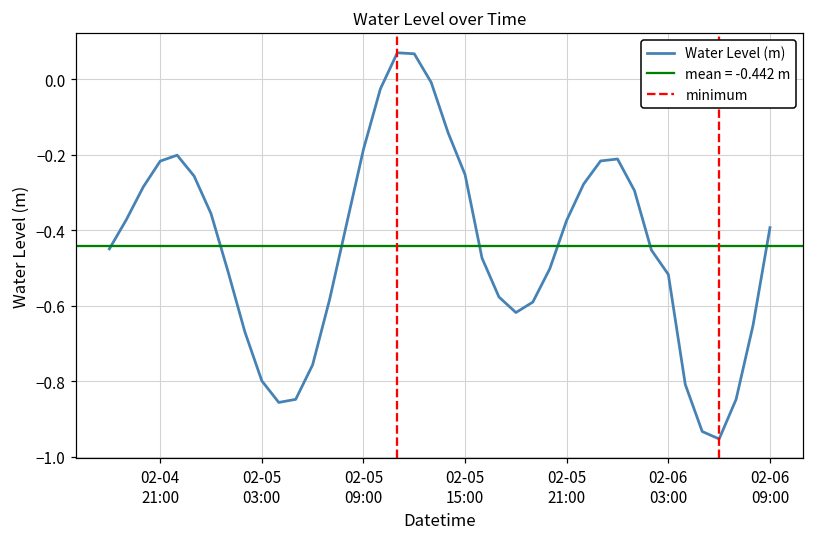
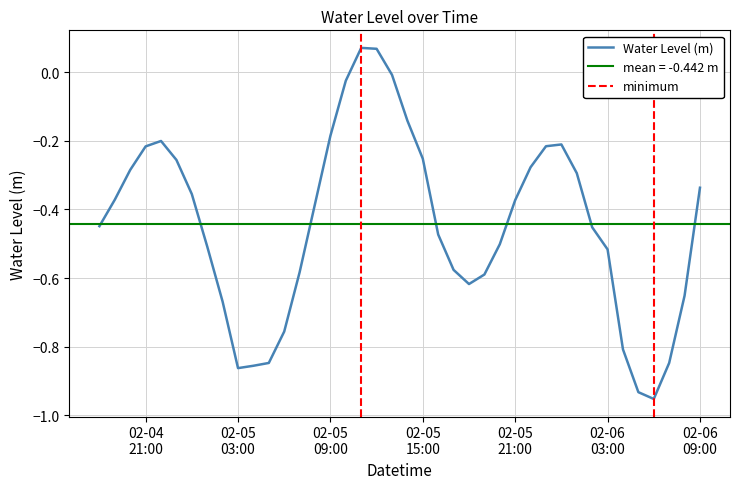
02-05 03:00: -0.80 -> -0.86
02-06 09:00: -0.39 -> -0.34
